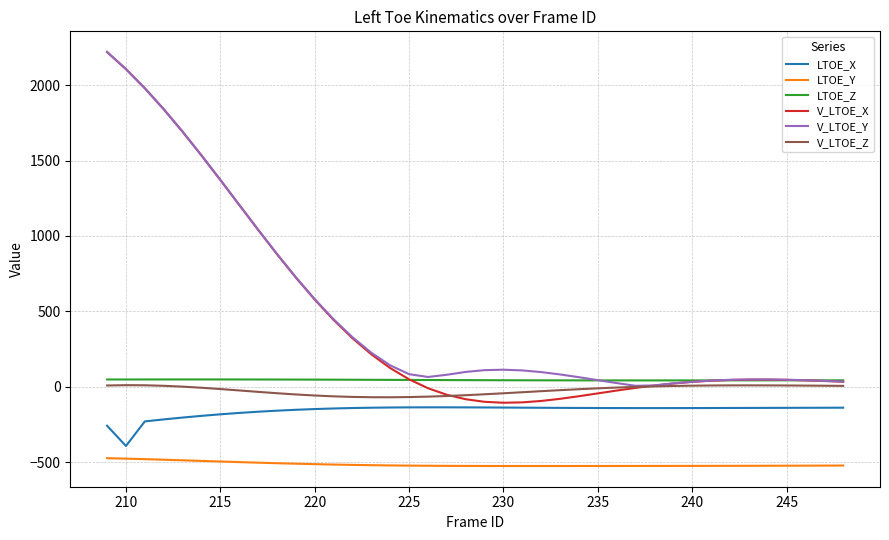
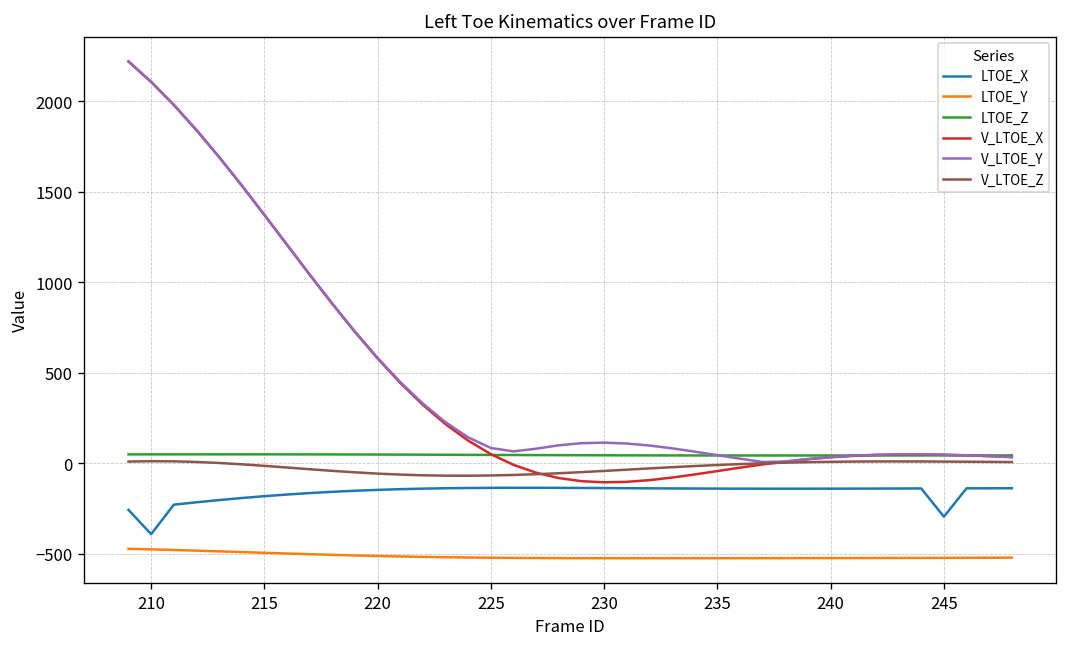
LTOE_X, 245: -140 -> -300
